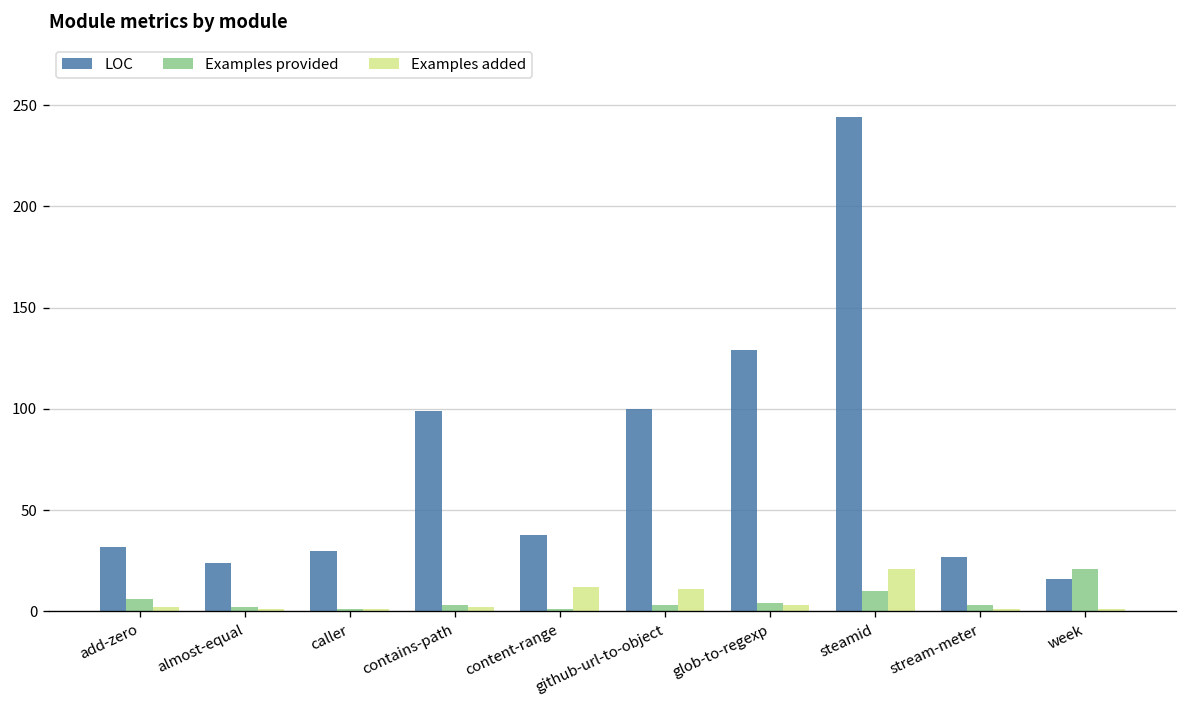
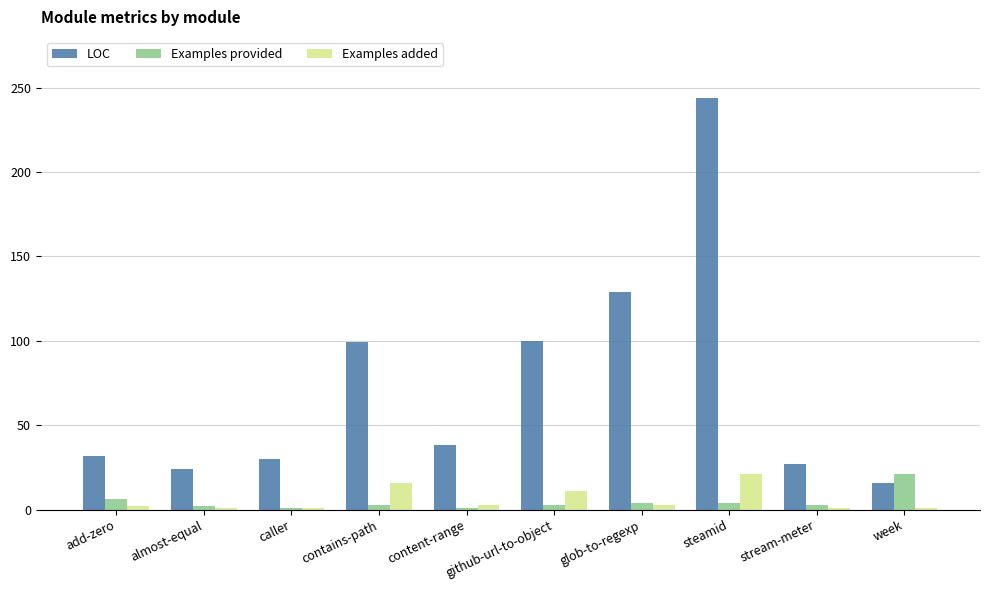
Examples added, contains-path: 2 -> 16
Examples added, content-range: 12 -> 3
Examples provided, steamid: 10 -> 4
